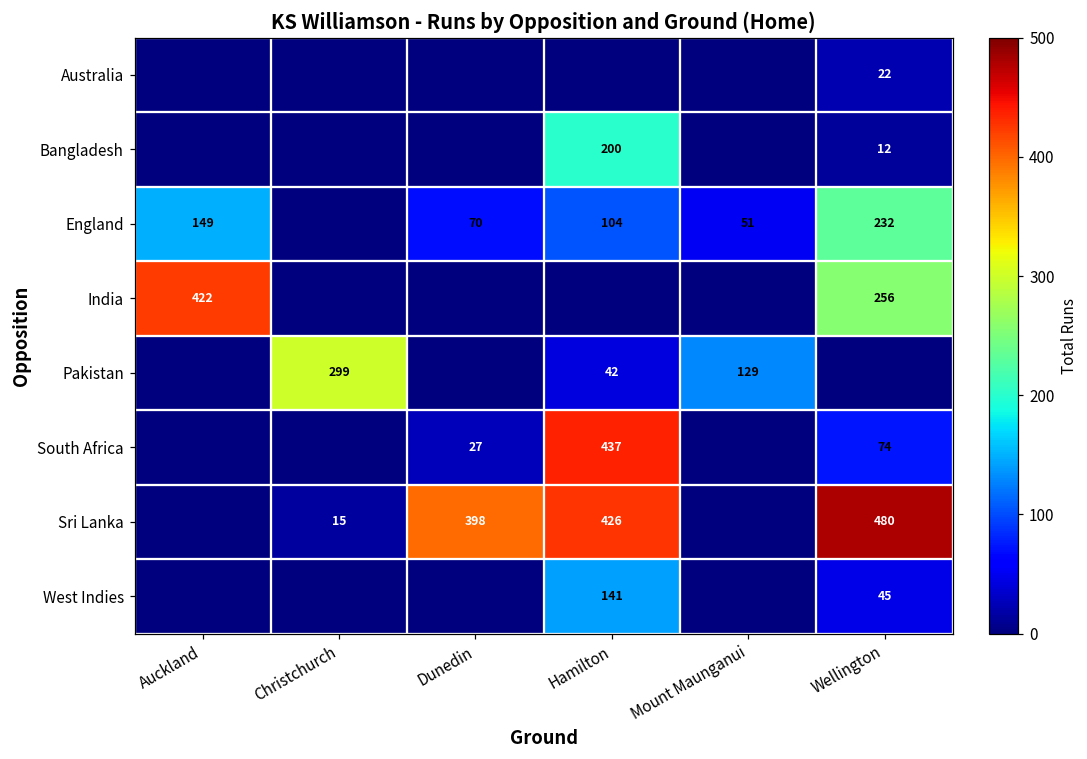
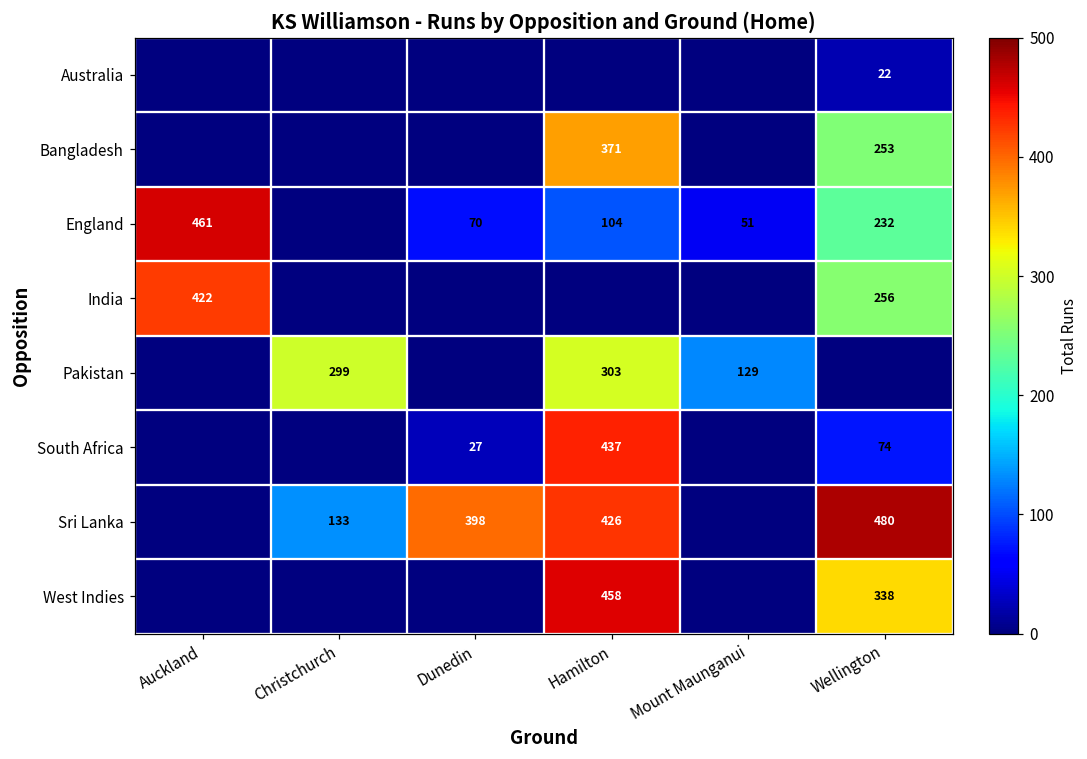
Bangladesh, Hamilton: 200 -> 371
Bangladesh, Wellington: 12 -> 253
England, Auckland: 149 -> 461
Pakistan, Hamilton: 42 -> 303
Sri Lanka, Christchurch: 15 -> 133
West Indies, Hamilton: 141 -> 458
West Indies, Wellington: 45 -> 338
